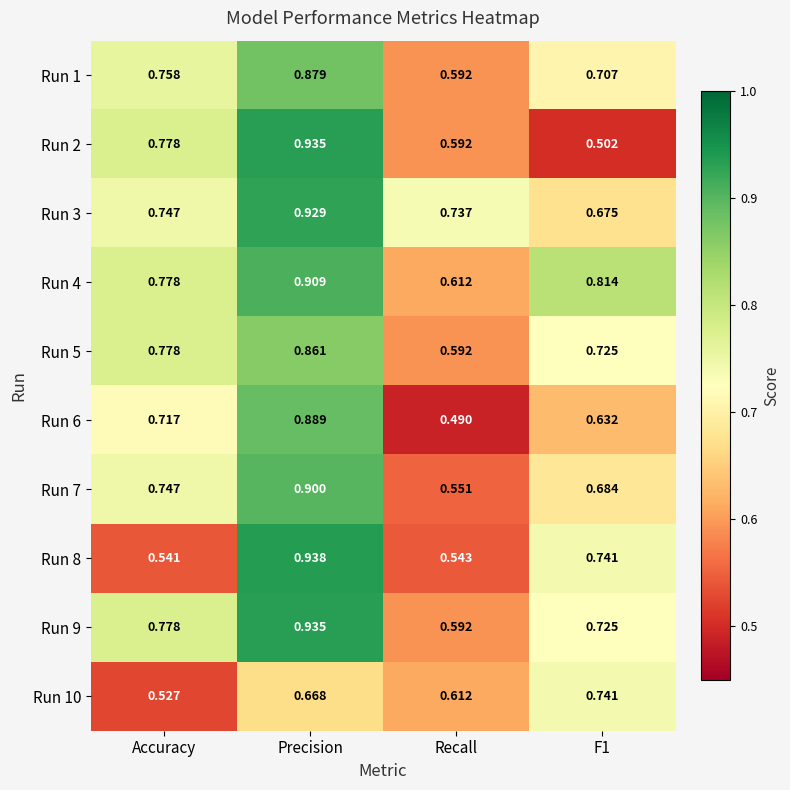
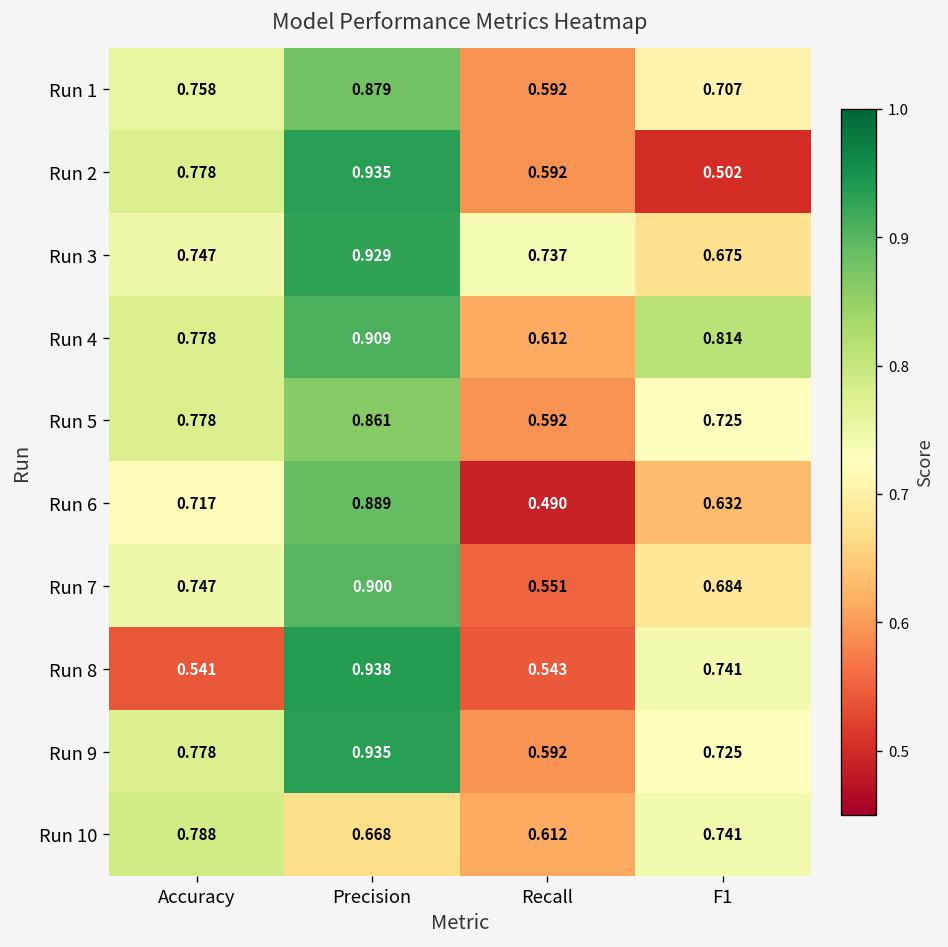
Run 10, Accuracy: 0.527 -> 0.788
